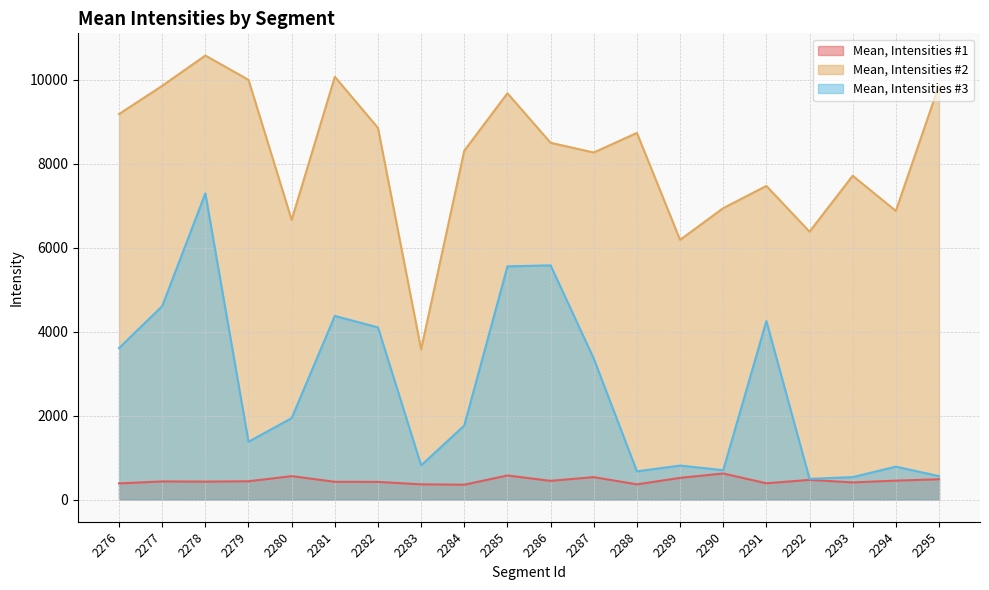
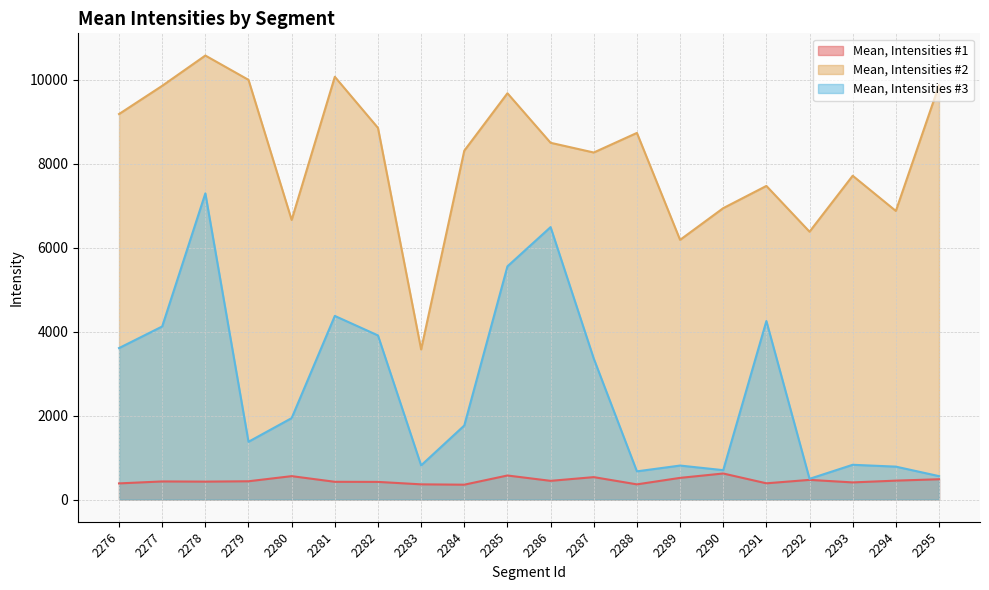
Mean, Intensities #3, 2277: 4600 -> 4100
Mean, Intensities #3, 2282: 4100 -> 3900
Mean, Intensities #3, 2286: 5600 -> 6500
Mean, Intensities #3, 2293: 500 -> 800
